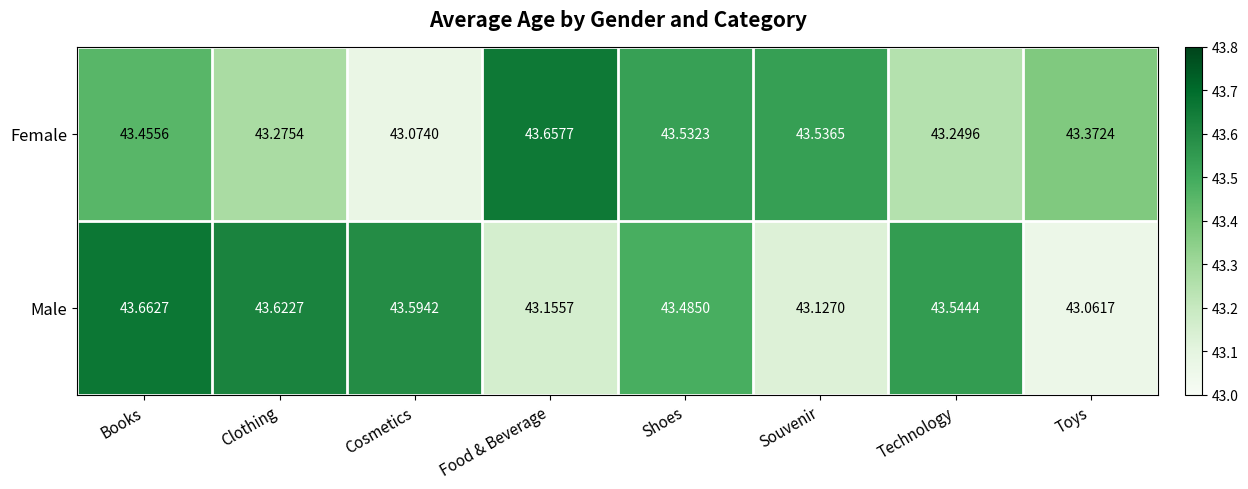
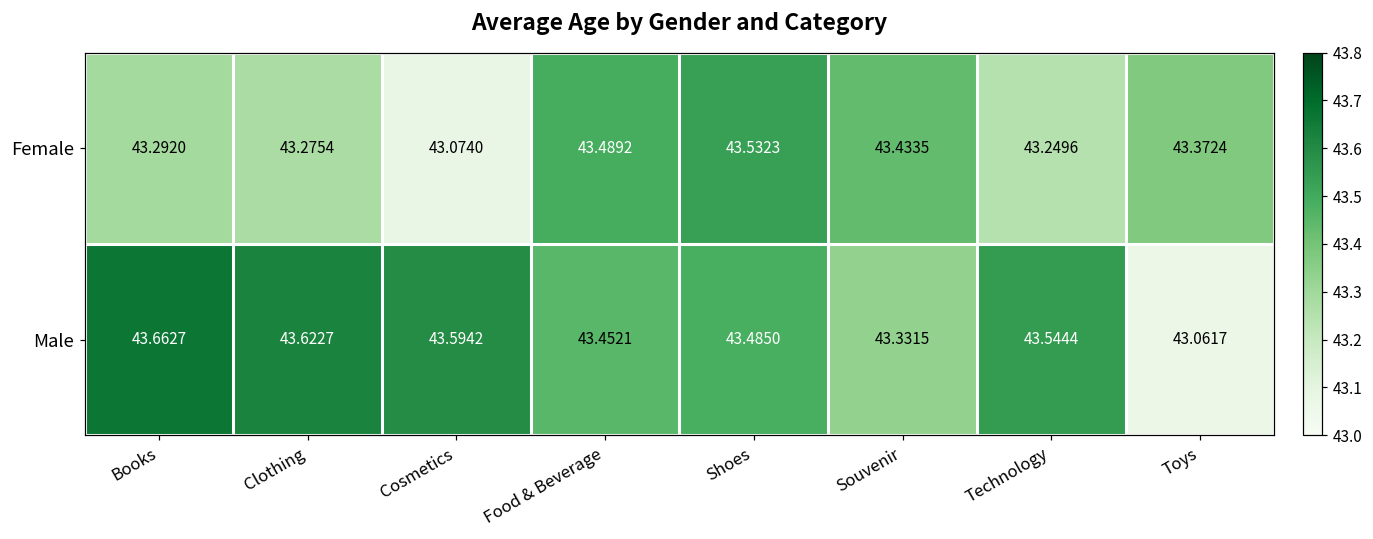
Female, Books: 43.4556 -> 43.2920
Female, Food & Beverage: 43.6577 -> 43.4892
Female, Souvenir: 43.5365 -> 43.4335
Male, Food & Beverage: 43.1557 -> 43.4521
Male, Souvenir: 43.1270 -> 43.3315
